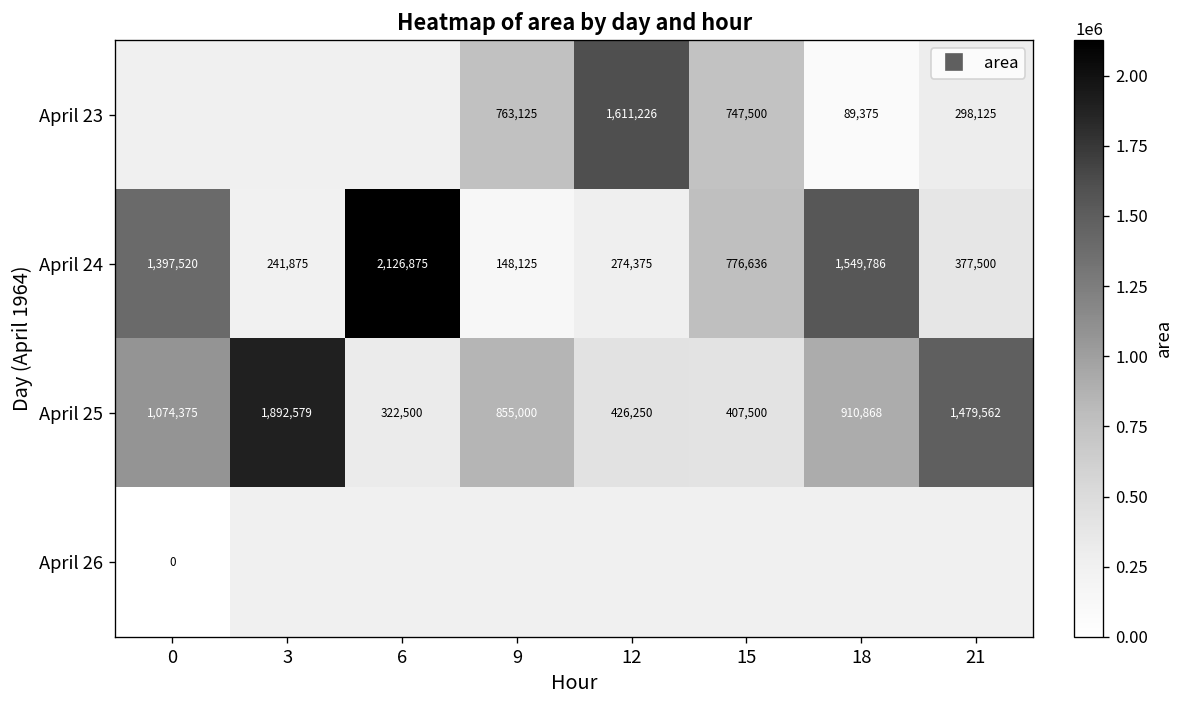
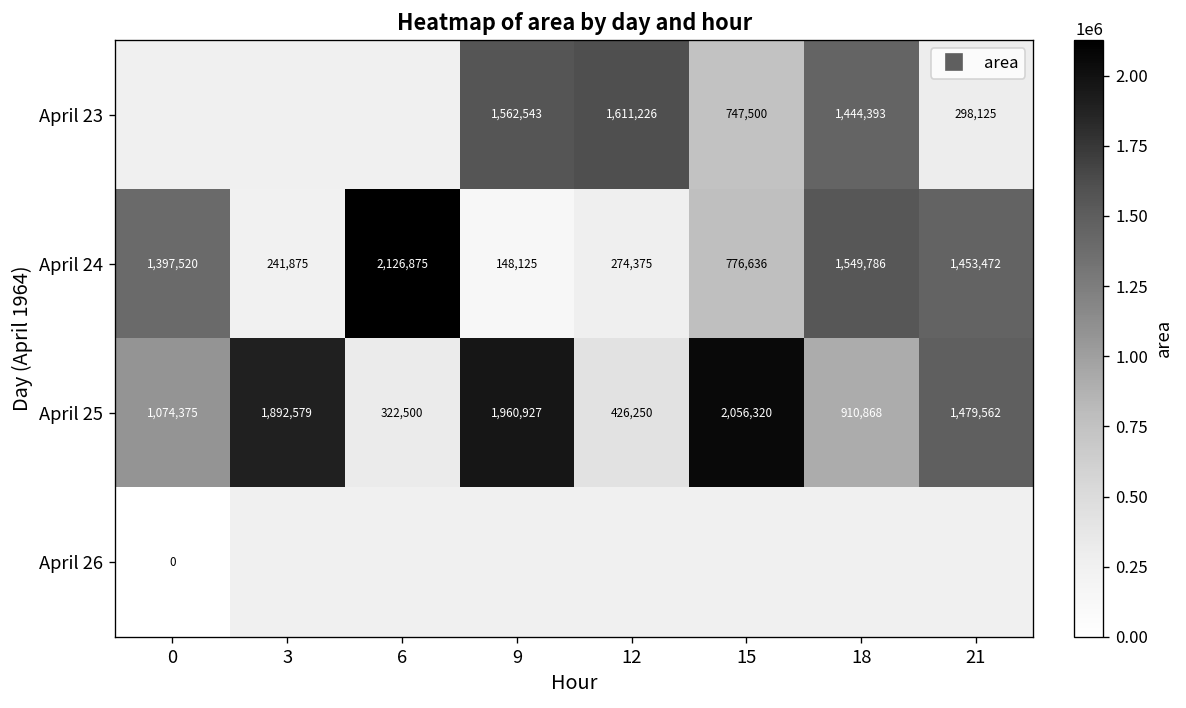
April 23, 9: 763,125 -> 1,562,543
April 23, 18: 89,375 -> 1,444,393
April 24, 21: 377,500 -> 1,453,472
April 25, 9: 855,000 -> 1,960,927
April 25, 15: 407,500 -> 2,056,320
